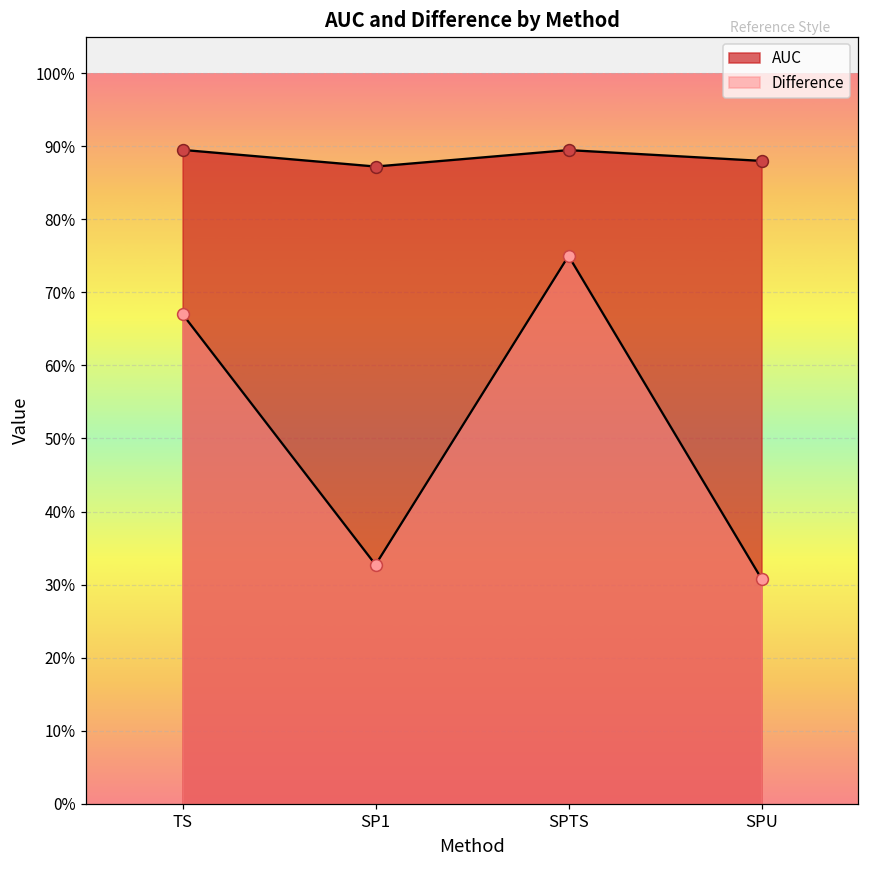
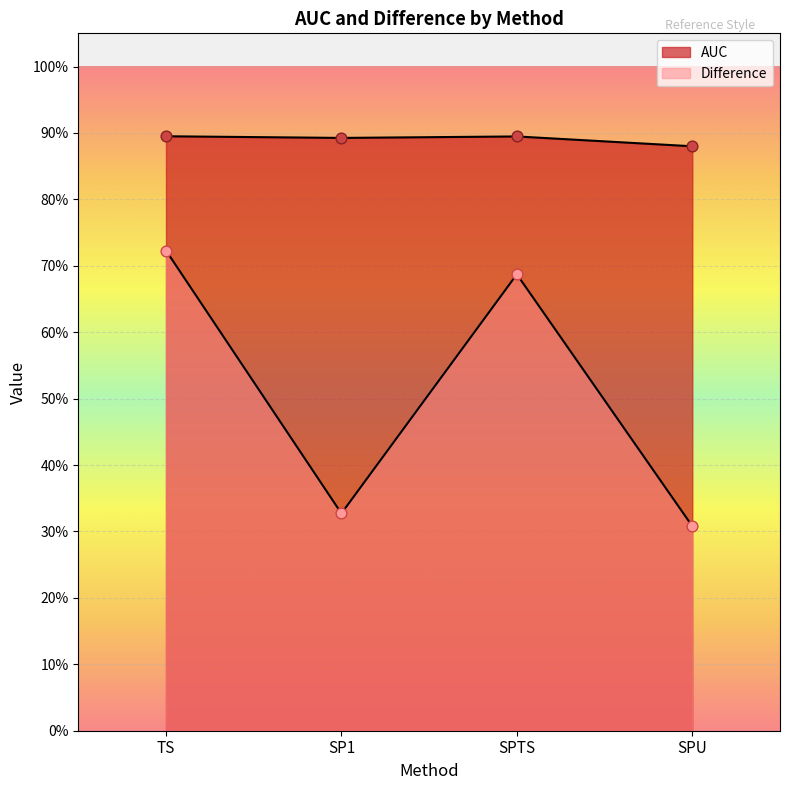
Difference, TS: 67% -> 72%
AUC, SP1: 87% -> 89%
Difference, SPTS: 75% -> 69%
